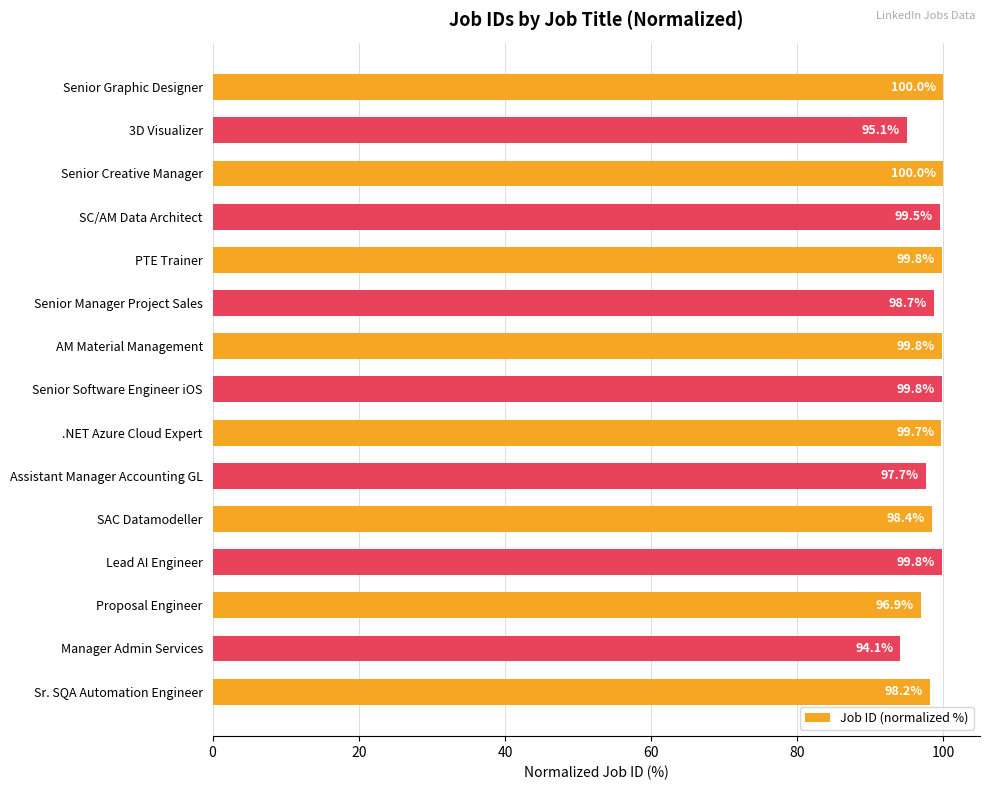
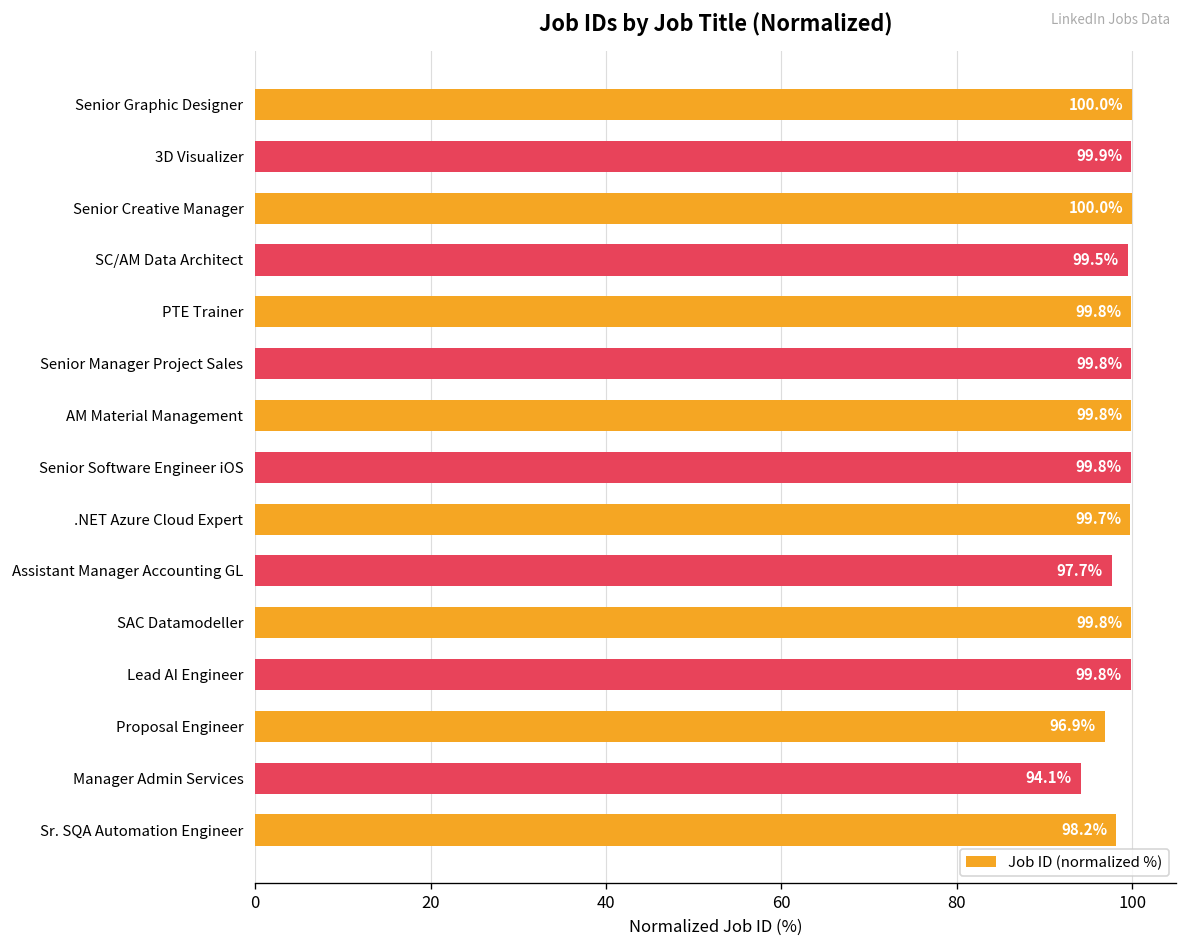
3D Visualizer: 95.1% -> 99.9%
Senior Manager Project Sales: 98.7% -> 99.8%
SAC Datamodeller: 98.4% -> 99.8%
